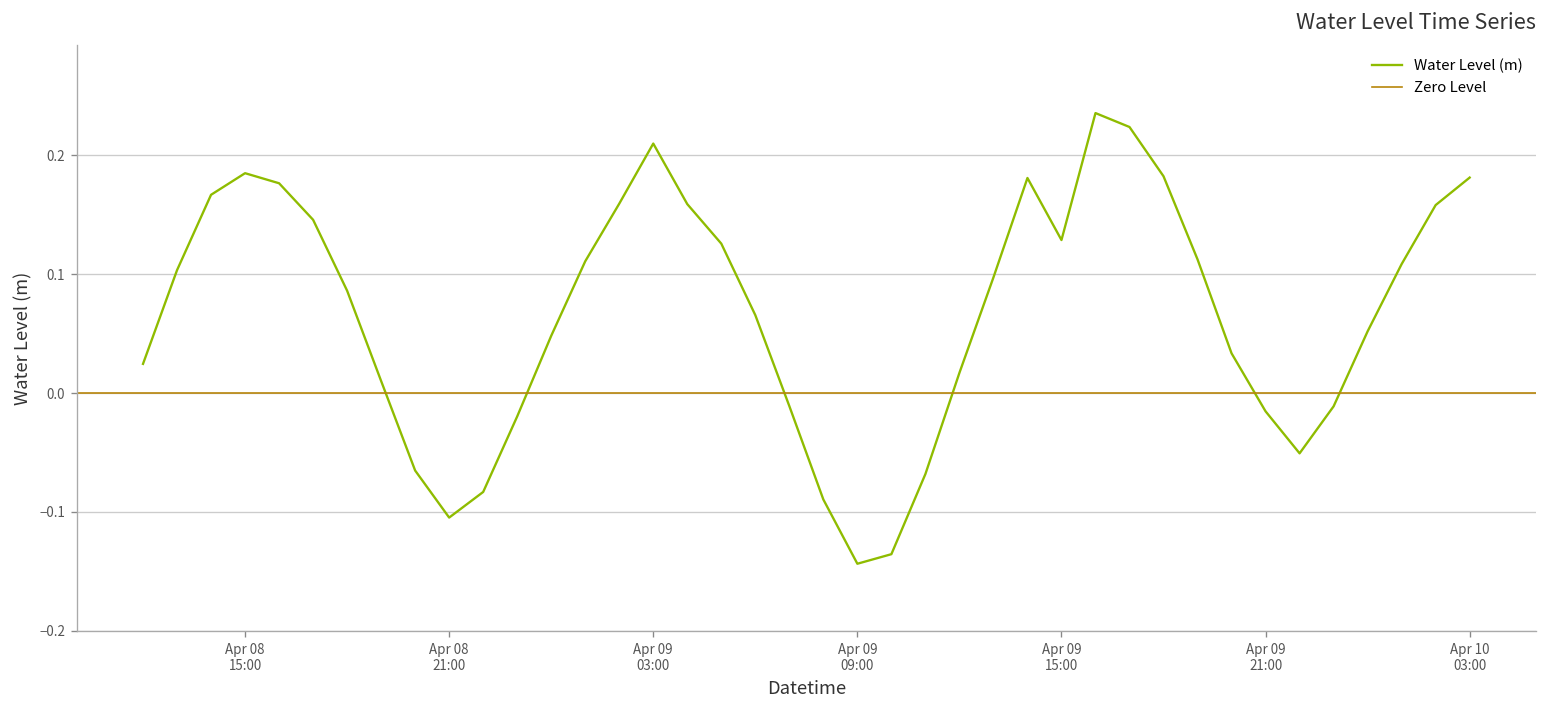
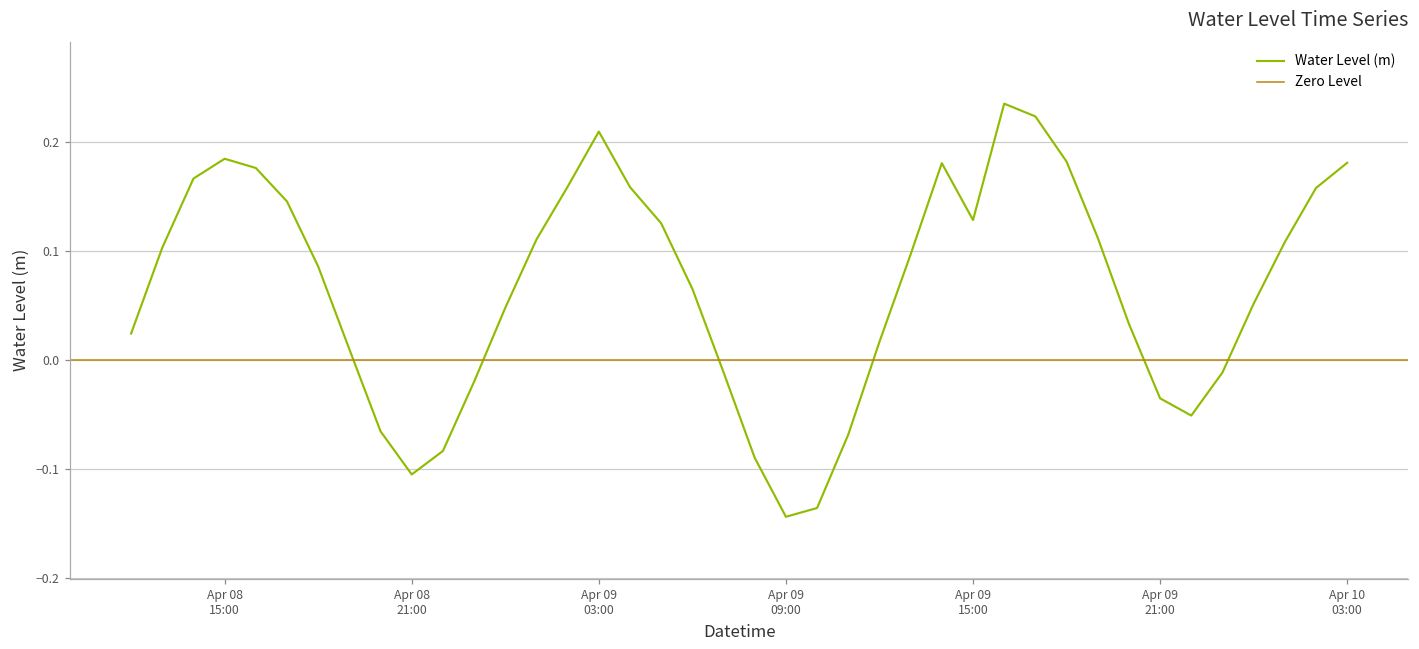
Apr 09 21:00: -0.02 -> -0.03
